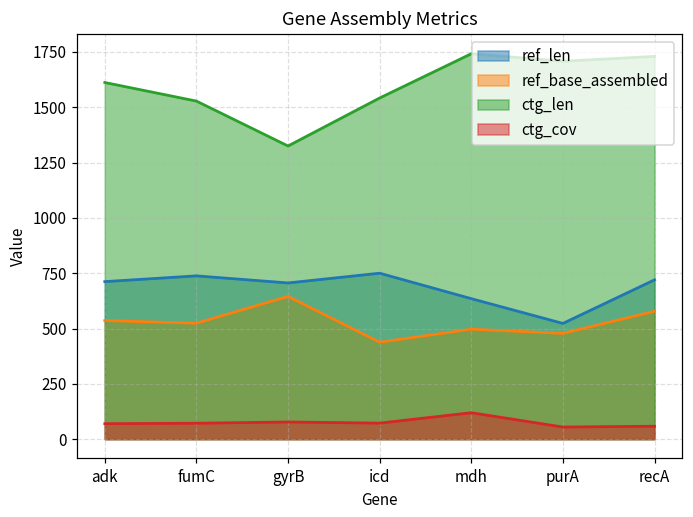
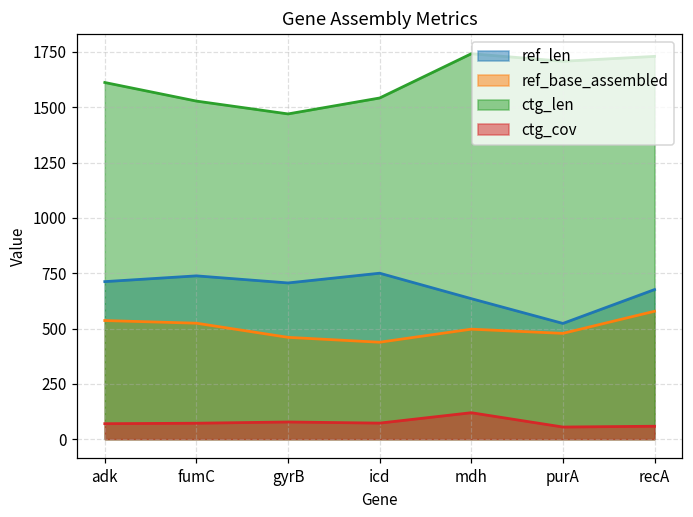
ref_base_assembled, gyrB: 650 -> 460
ctg_len, gyrB: 1330 -> 1470
ref_len, recA: 720 -> 680
